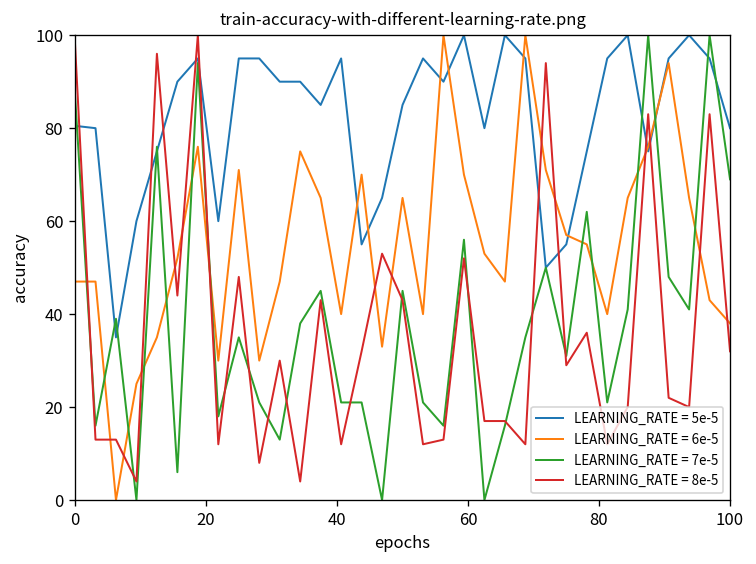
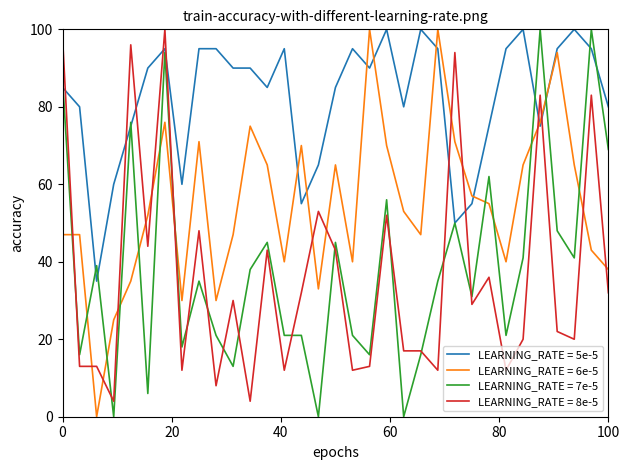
LEARNING_RATE = 5e-5, 0: 81 -> 85
